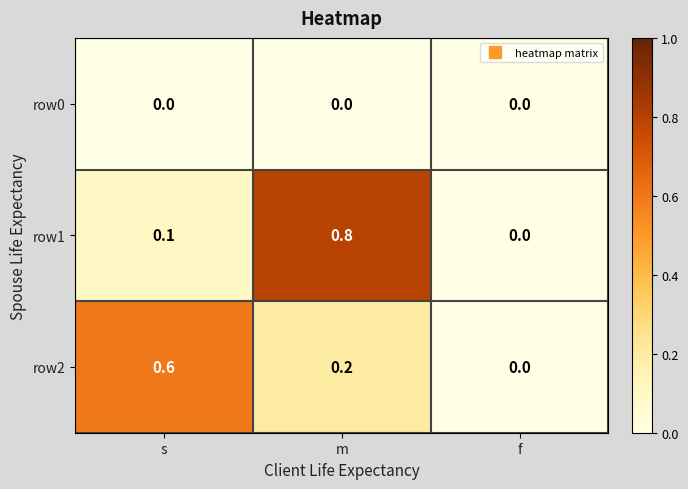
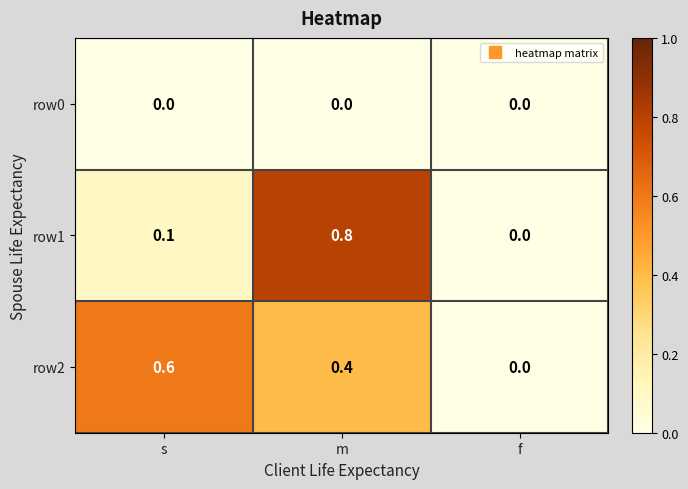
row2, m: 0.2 -> 0.4
